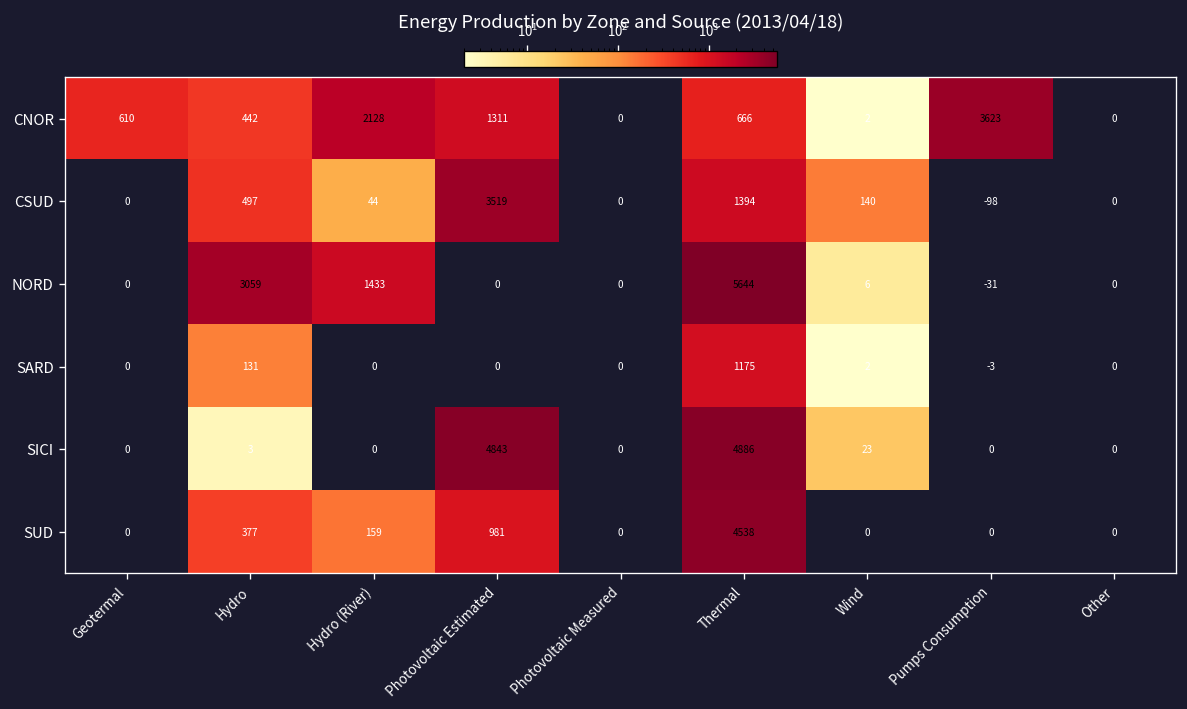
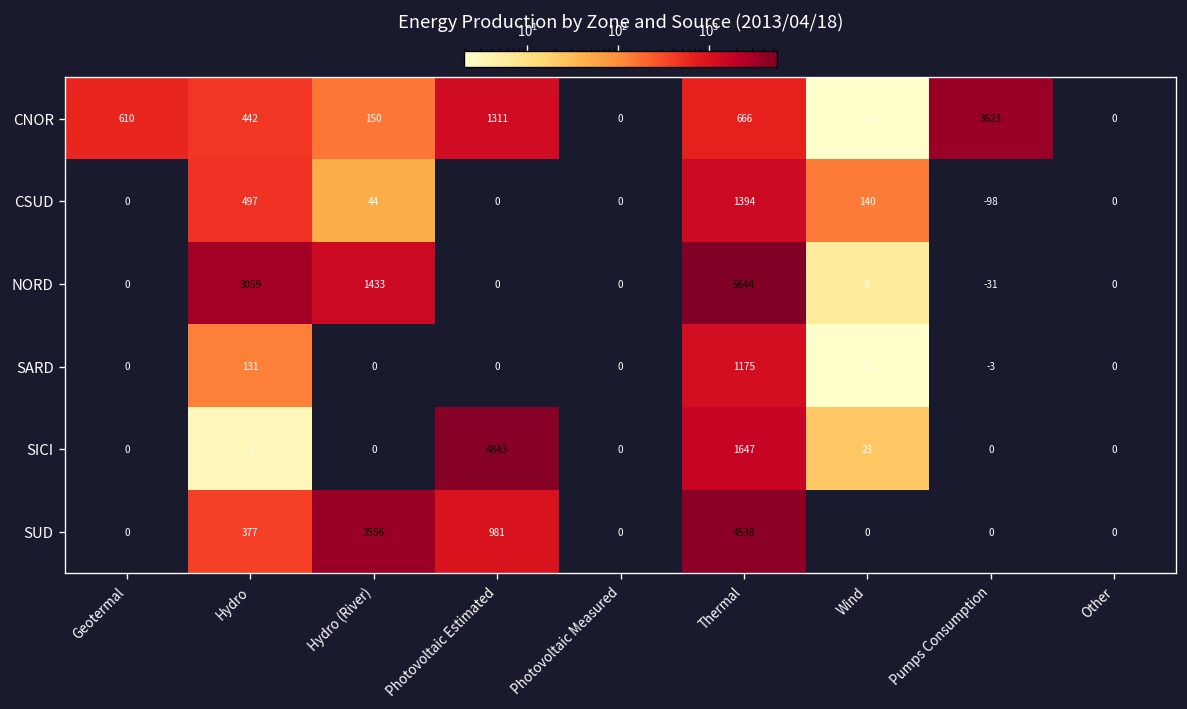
CNOR, Hydro (River): 2128 -> 150
CSUD, Photovoltaic Estimated: 3519 -> 0
SICI, Thermal: 4886 -> 1647
SUD, Hydro (River): 159 -> 3556
